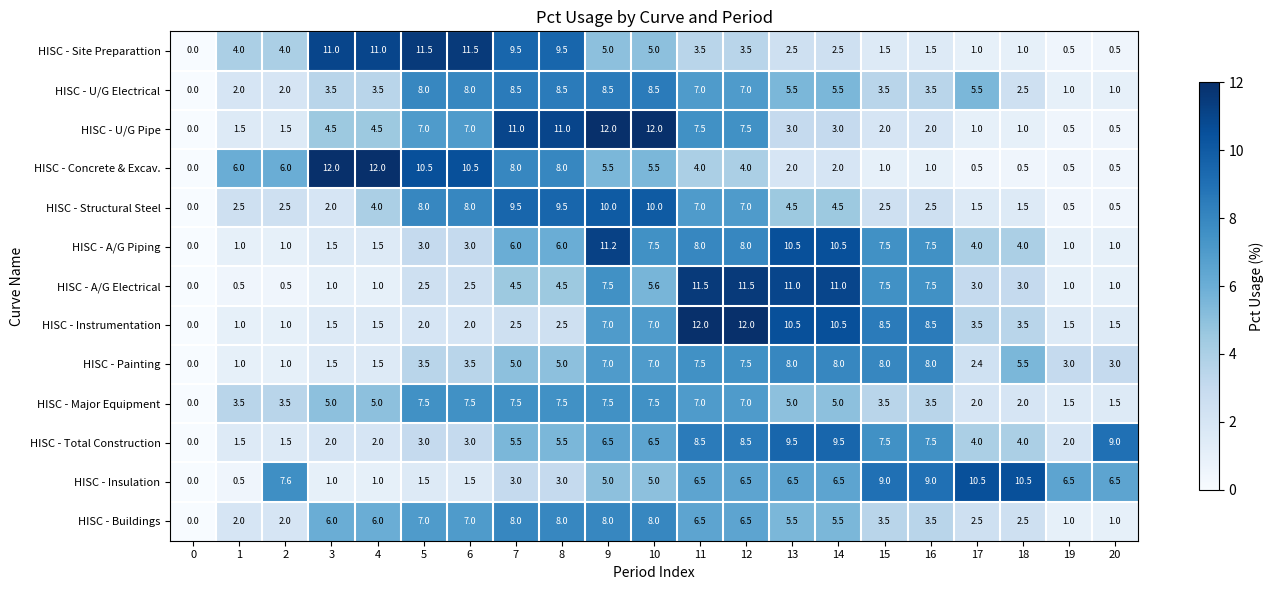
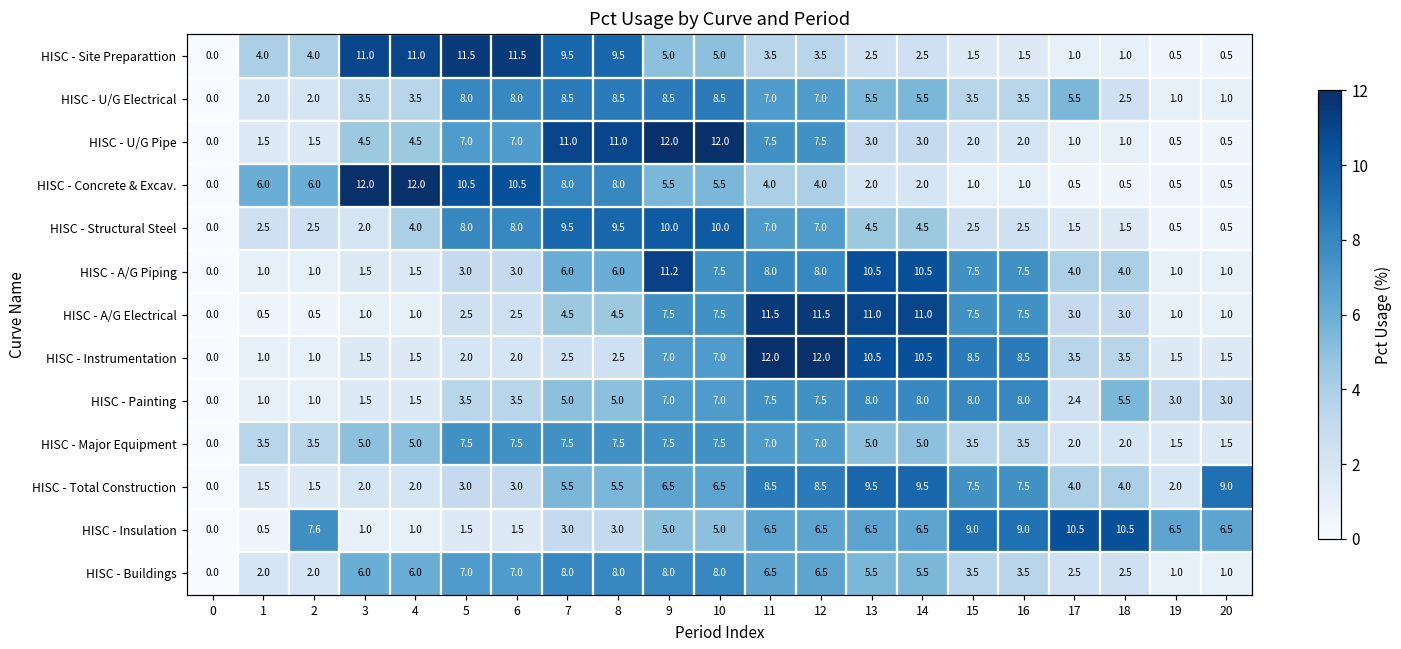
HISC - A/G Electrical, 10: 5.6 -> 7.5
